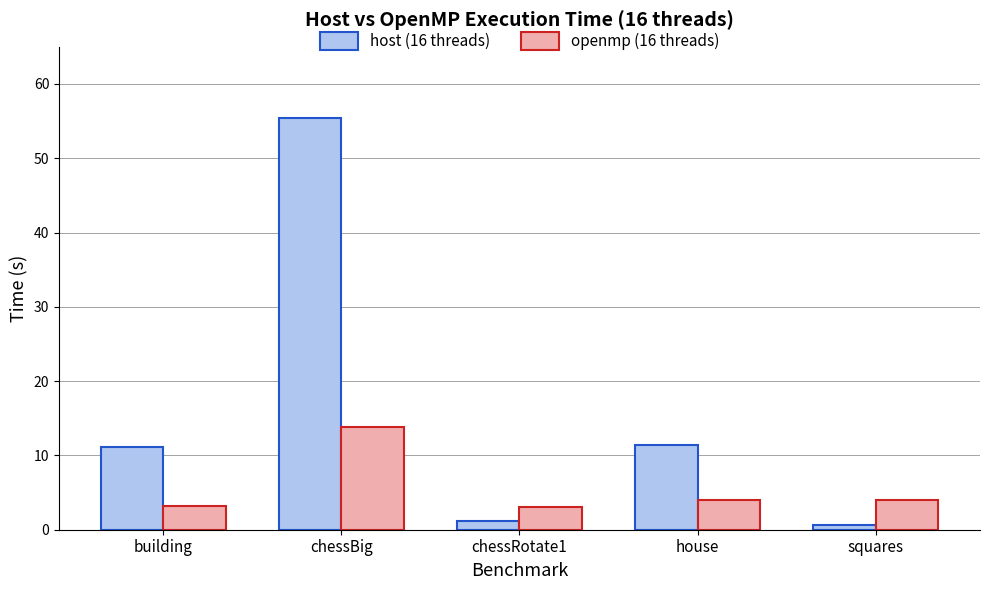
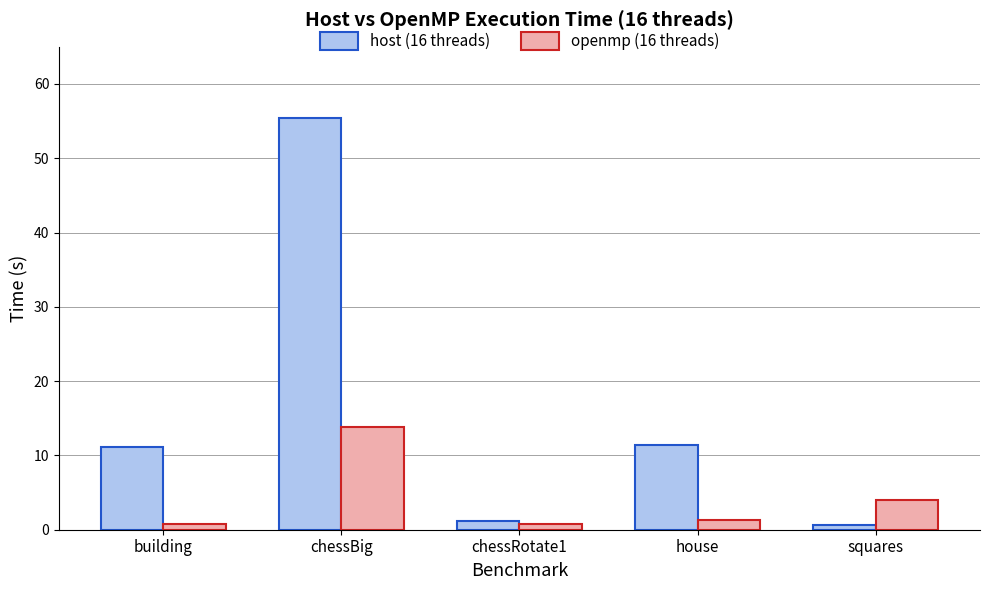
openmp (16 threads), building: 3 -> 1
openmp (16 threads), chessRotate1: 3 -> 1
openmp (16 threads), house: 4 -> 1
